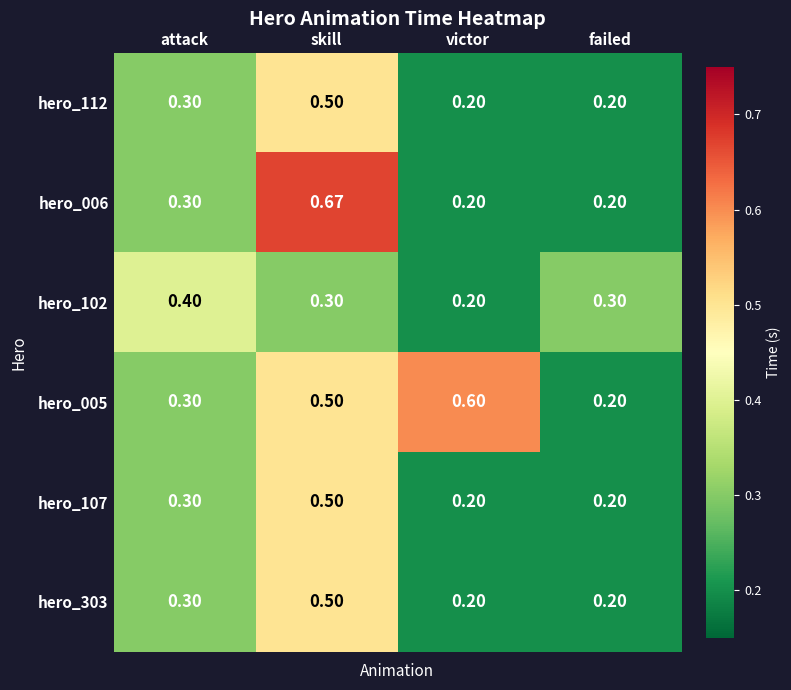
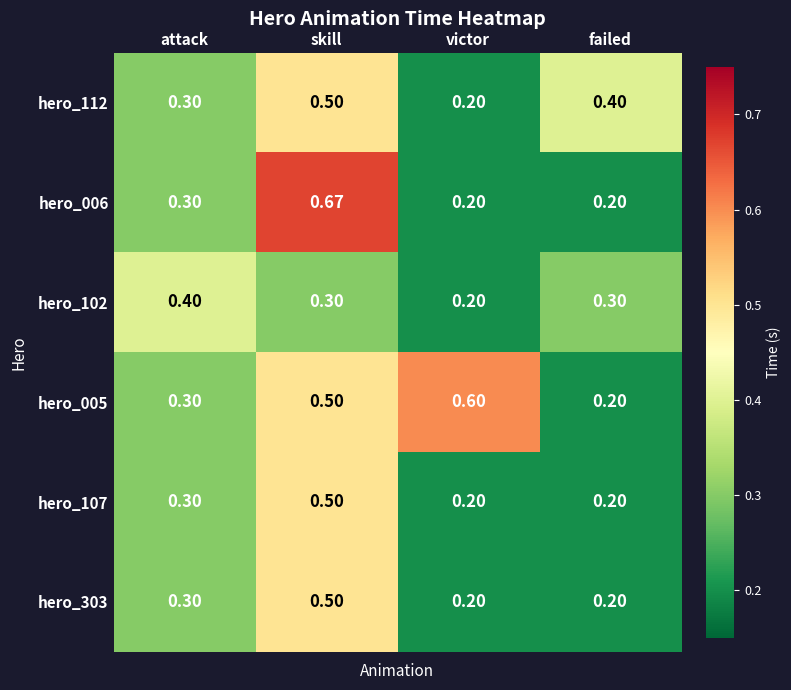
hero_112, failed: 0.20 -> 0.40
